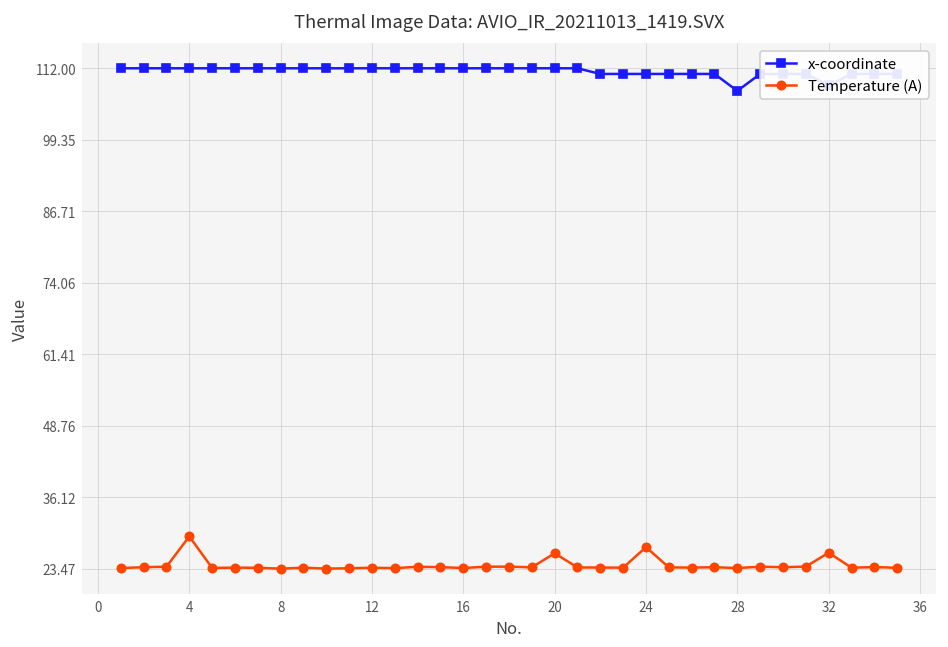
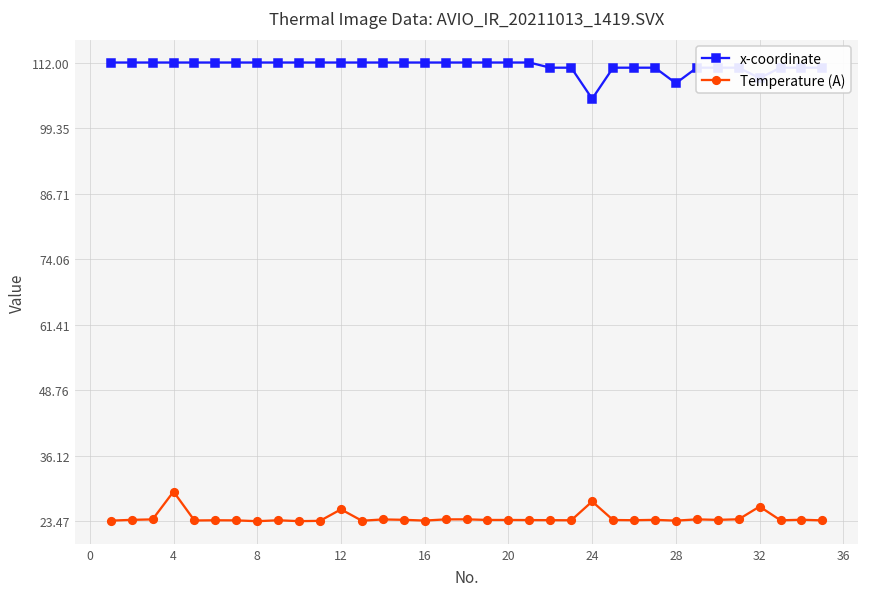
Temperature (A), 12: 24 -> 26
Temperature (A), 20: 26 -> 24
x-coordinate, 24: 111 -> 105
